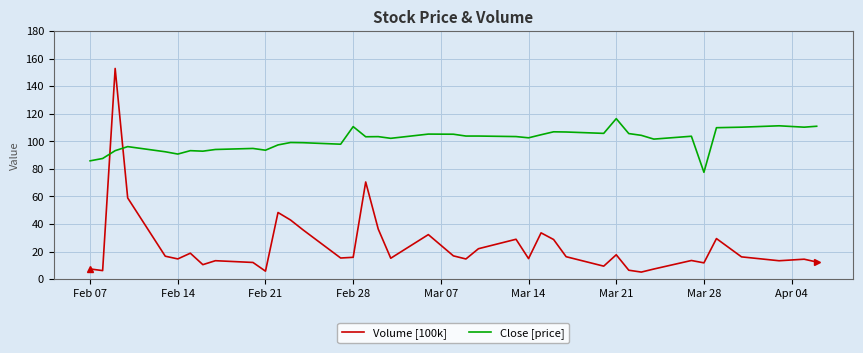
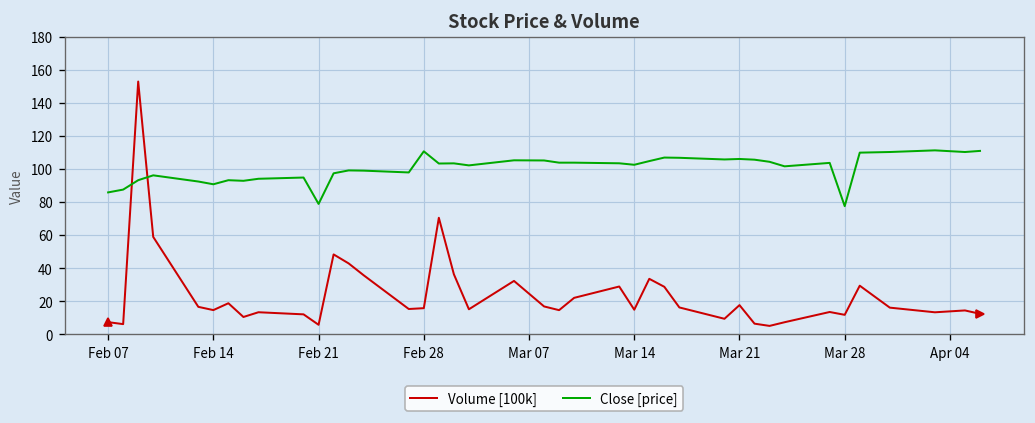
Close [price], Feb 21: 94 -> 79
Close [price], Mar 21: 116 -> 106
